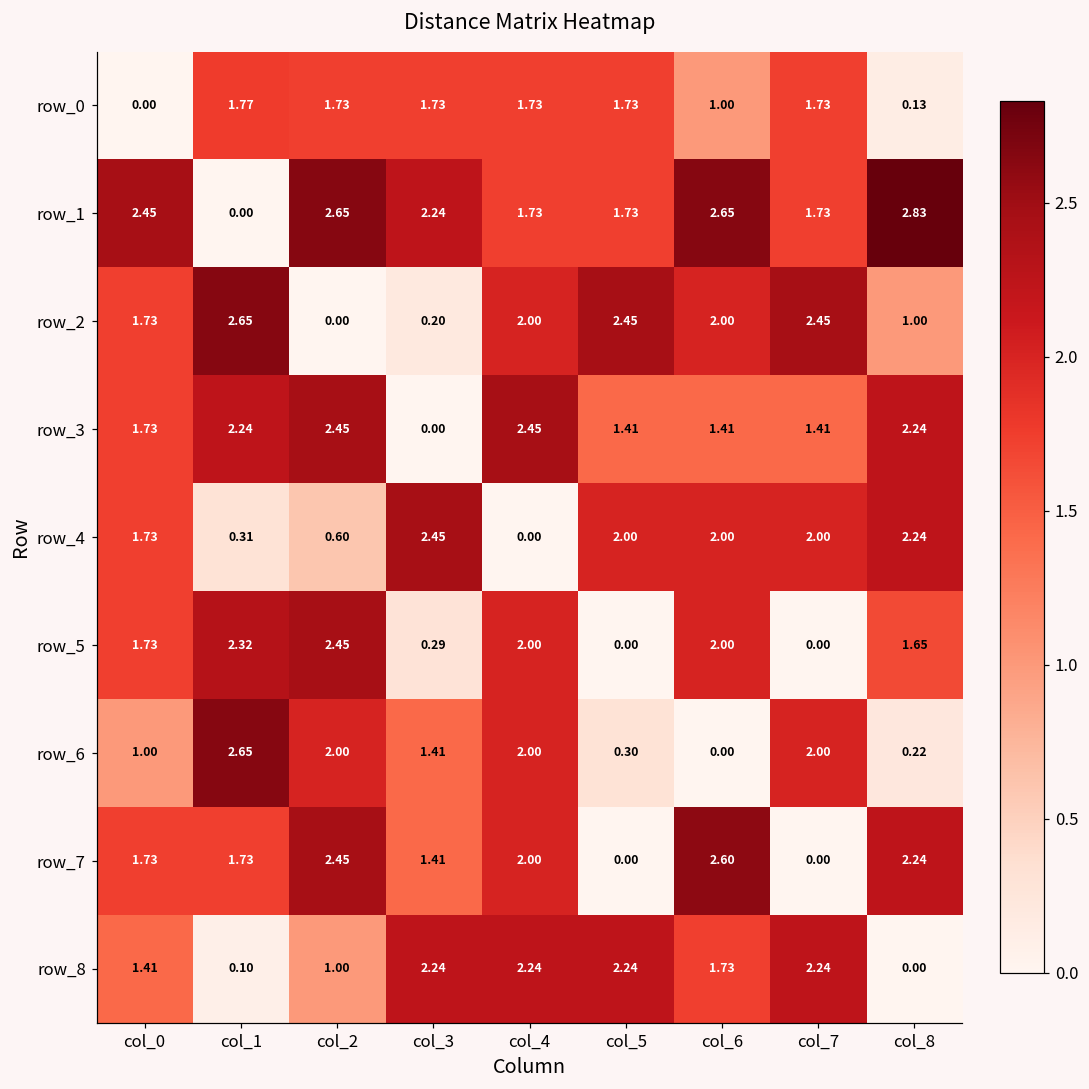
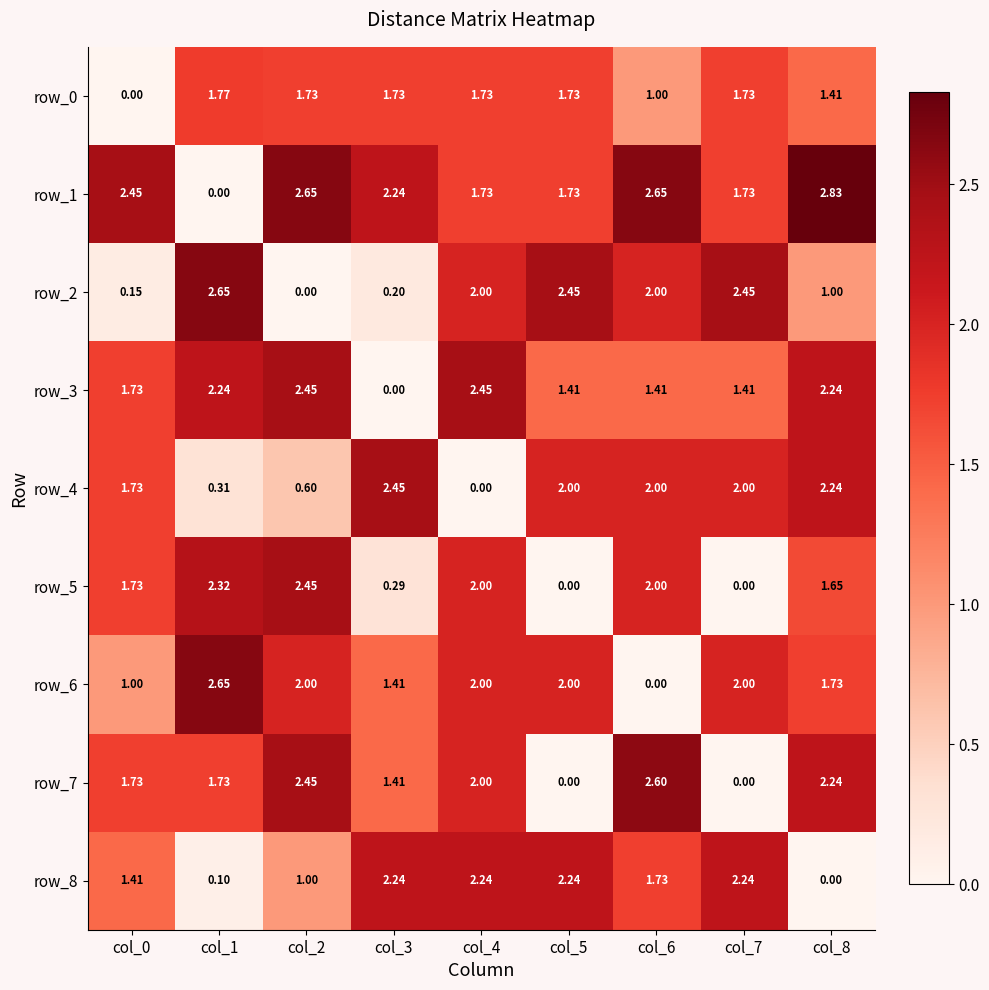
row_0, col_8: 0.13 -> 1.41
row_2, col_0: 1.73 -> 0.15
row_6, col_5: 0.30 -> 2.00
row_6, col_8: 0.22 -> 1.73
